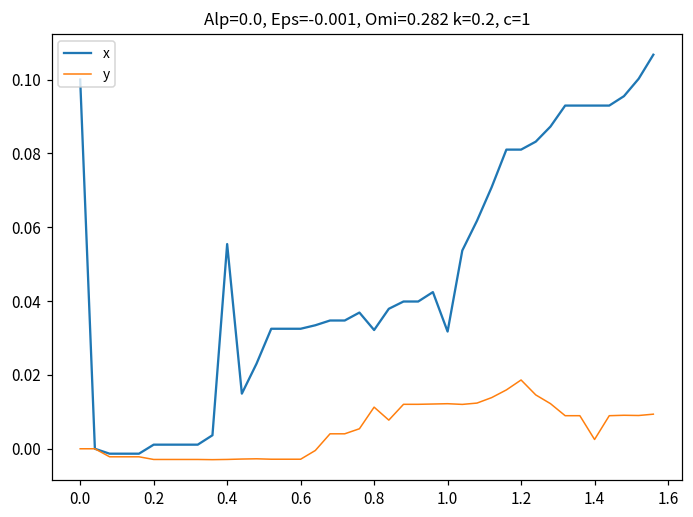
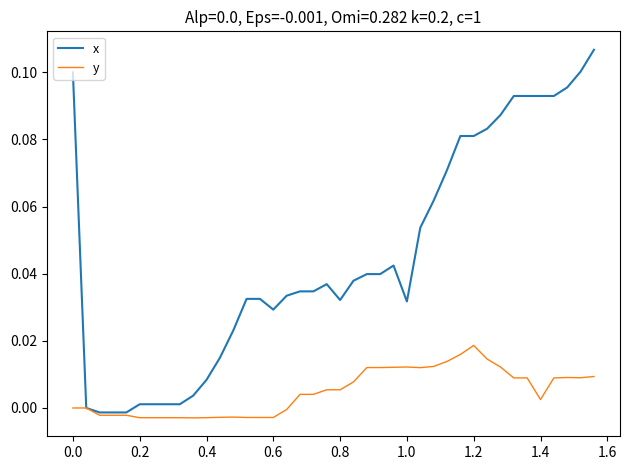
x, 0.4: 0.055 -> 0.008
x, 0.6: 0.033 -> 0.029
y, 0.8: 0.011 -> 0.005
